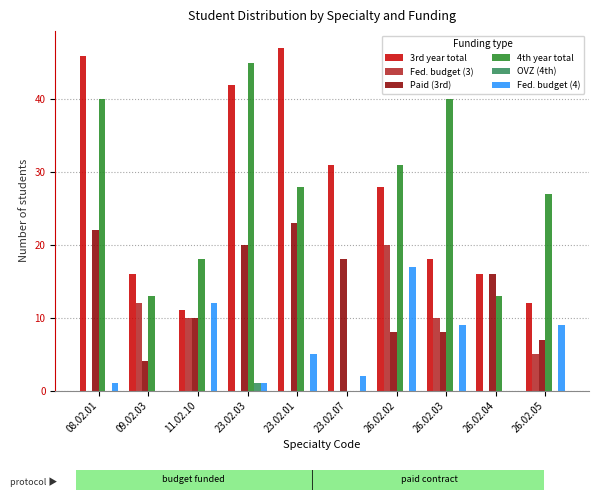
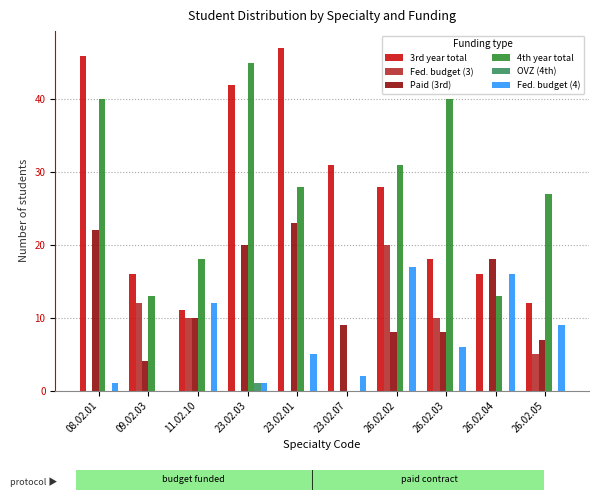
Paid (3rd), 23.02.07: 18 -> 9
Fed. budget (4), 26.02.03: 9 -> 6
Paid (3rd), 26.02.04: 16 -> 18
Fed. budget (4), 26.02.04: 0 -> 16
